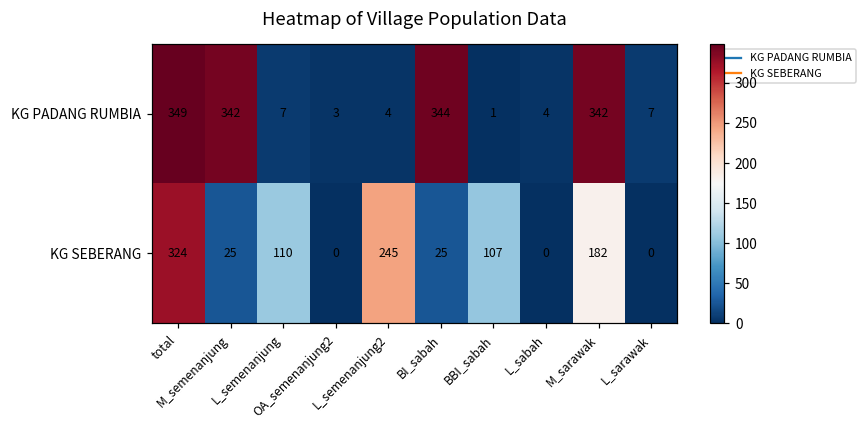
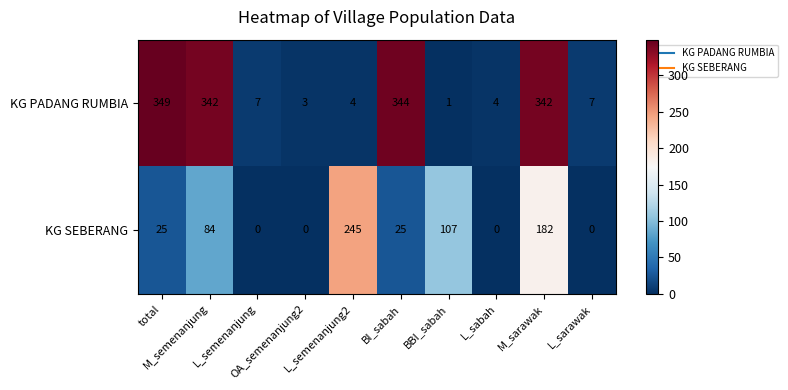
KG SEBERANG, total: 324 -> 25
KG SEBERANG, M_semenanjung: 25 -> 84
KG SEBERANG, L_semenanjung: 110 -> 0
